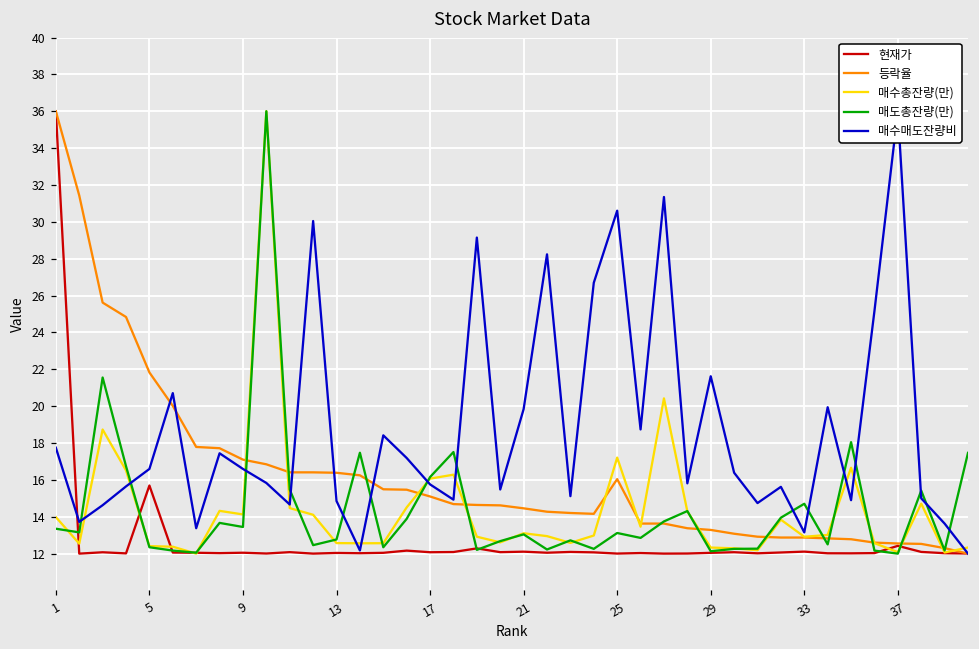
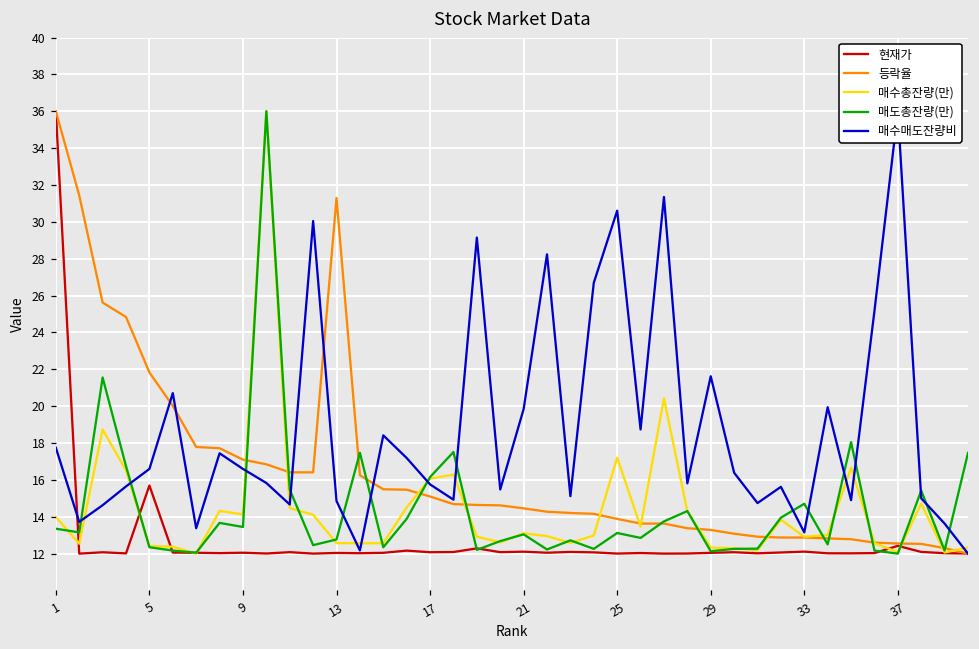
등락율, 13: 16.4 -> 31.3
등락율, 25: 16.0 -> 13.9
